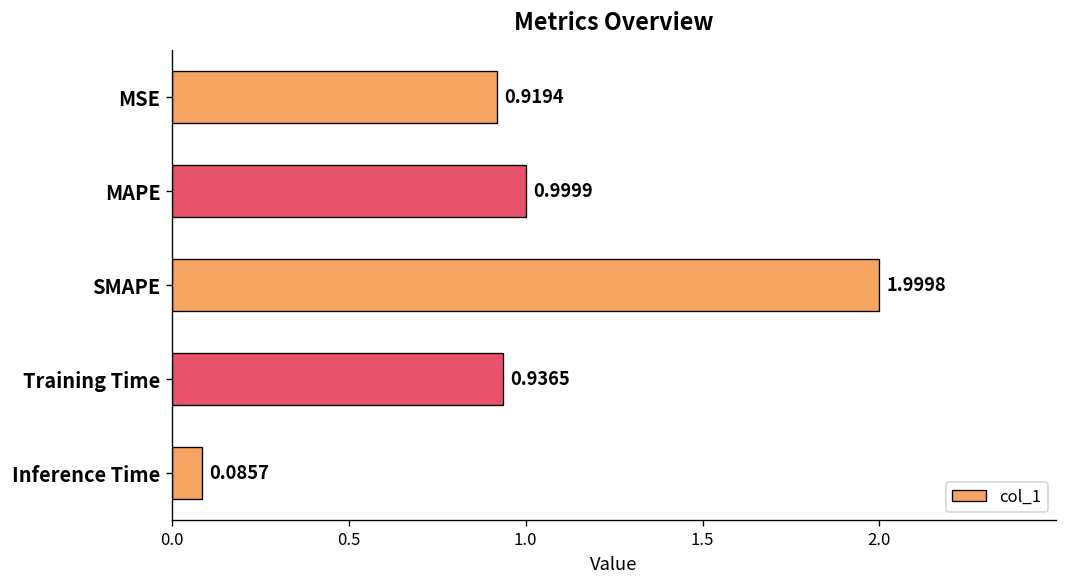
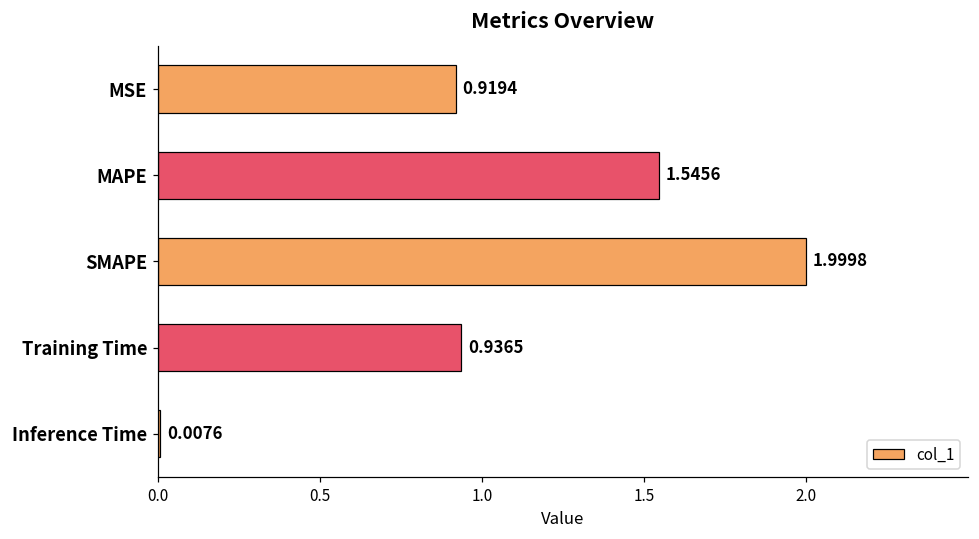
MAPE: 0.9999 -> 1.5456
Inference Time: 0.0857 -> 0.0076
